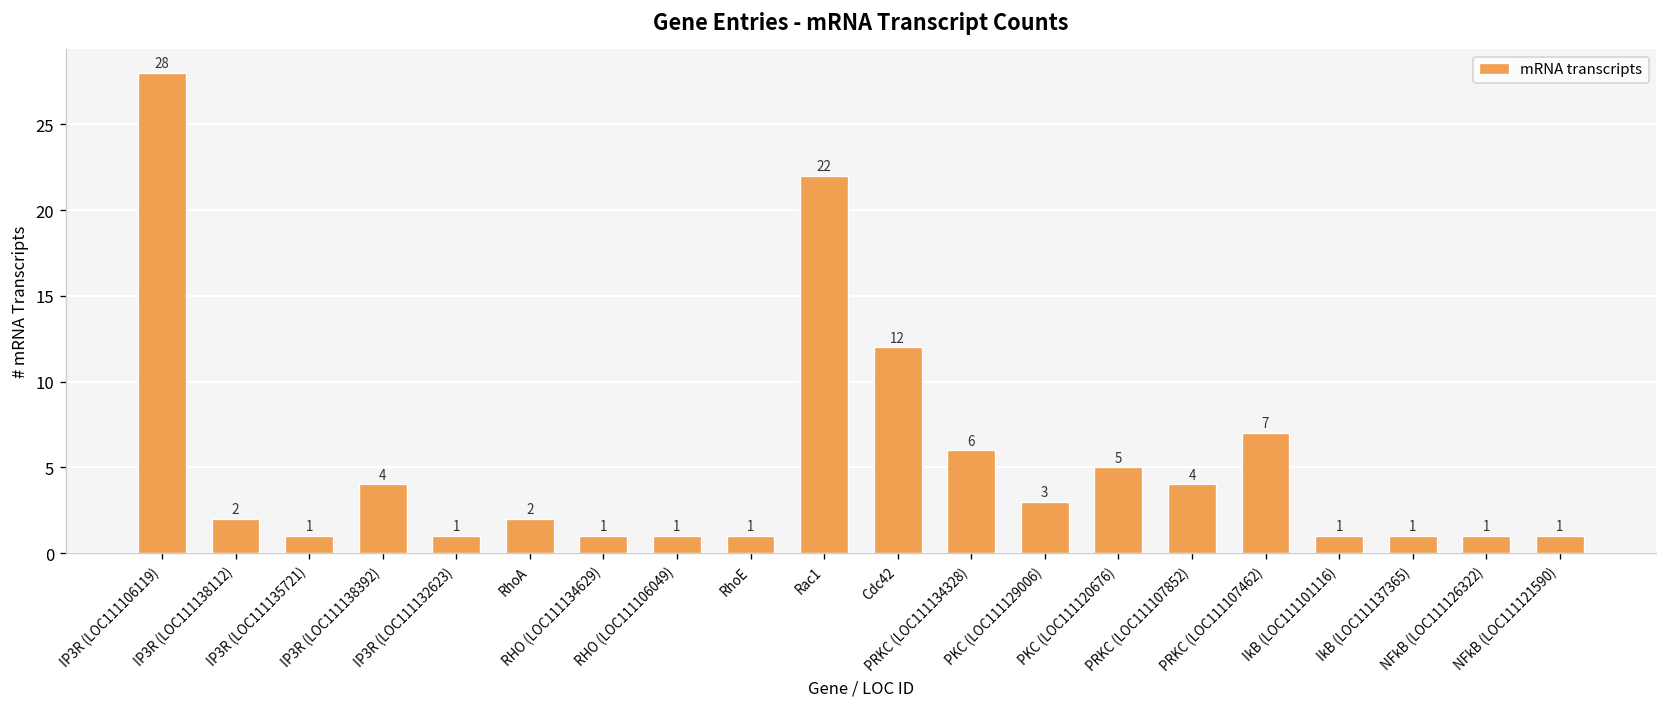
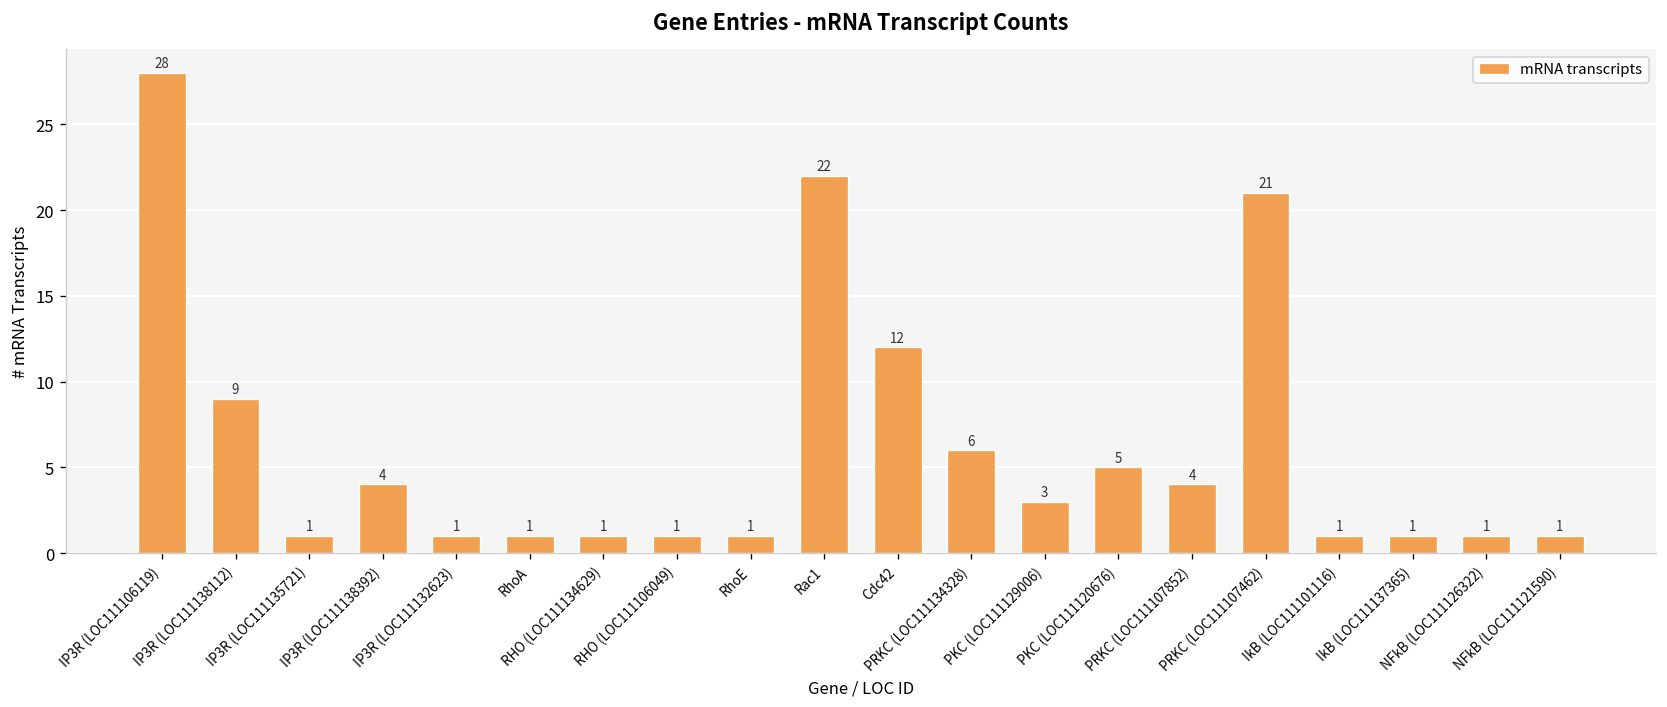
IP3R (LOC111138112): 2 -> 9
RhoA: 2 -> 1
PRKC (LOC111107462): 7 -> 21
